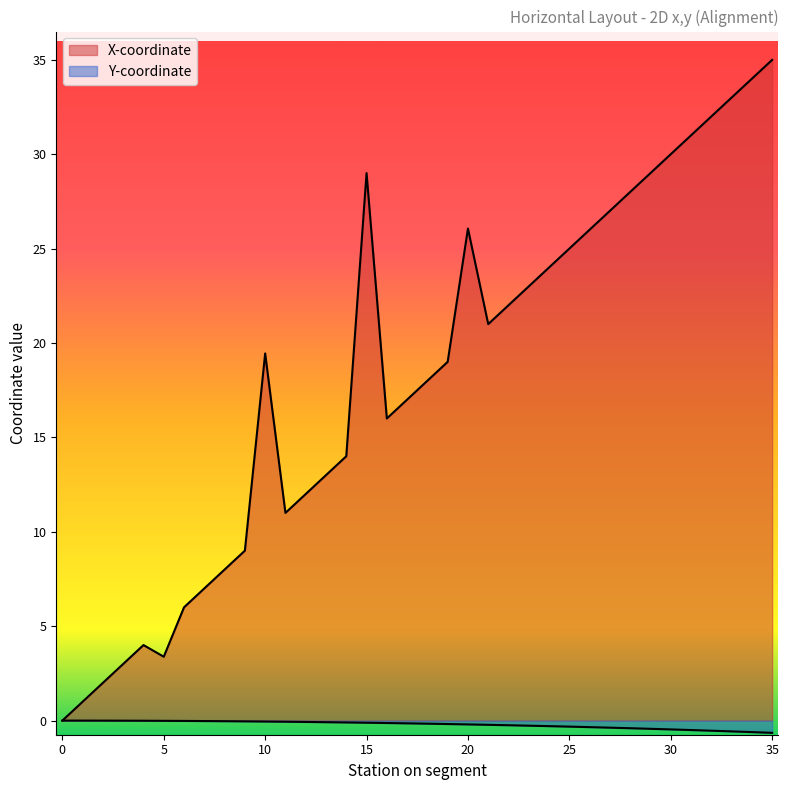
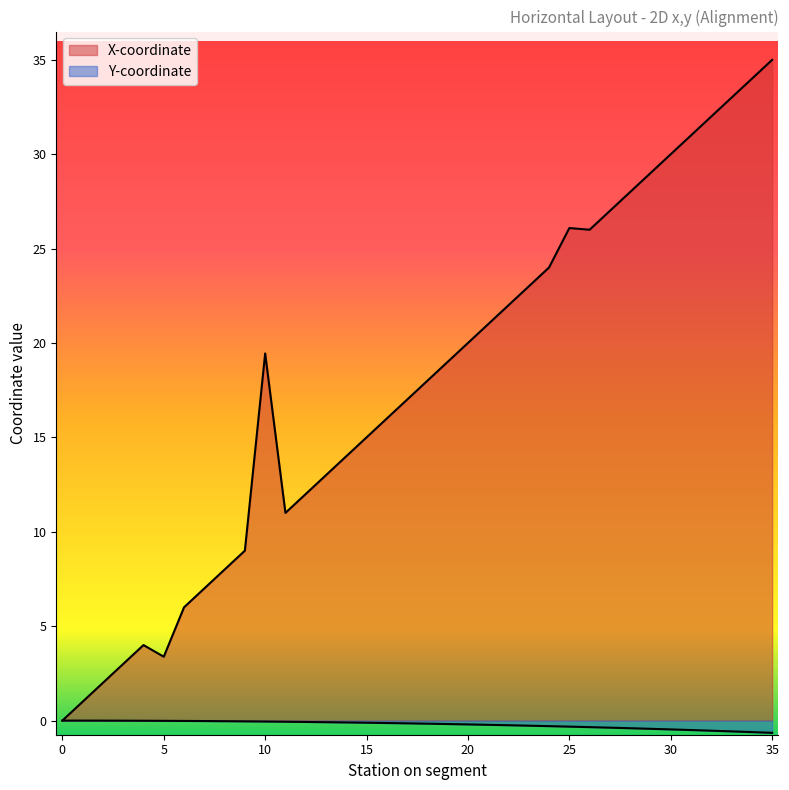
X-coordinate, 15: 29.0 -> 15.0
X-coordinate, 20: 26.1 -> 20.0
X-coordinate, 25: 25.0 -> 26.1
